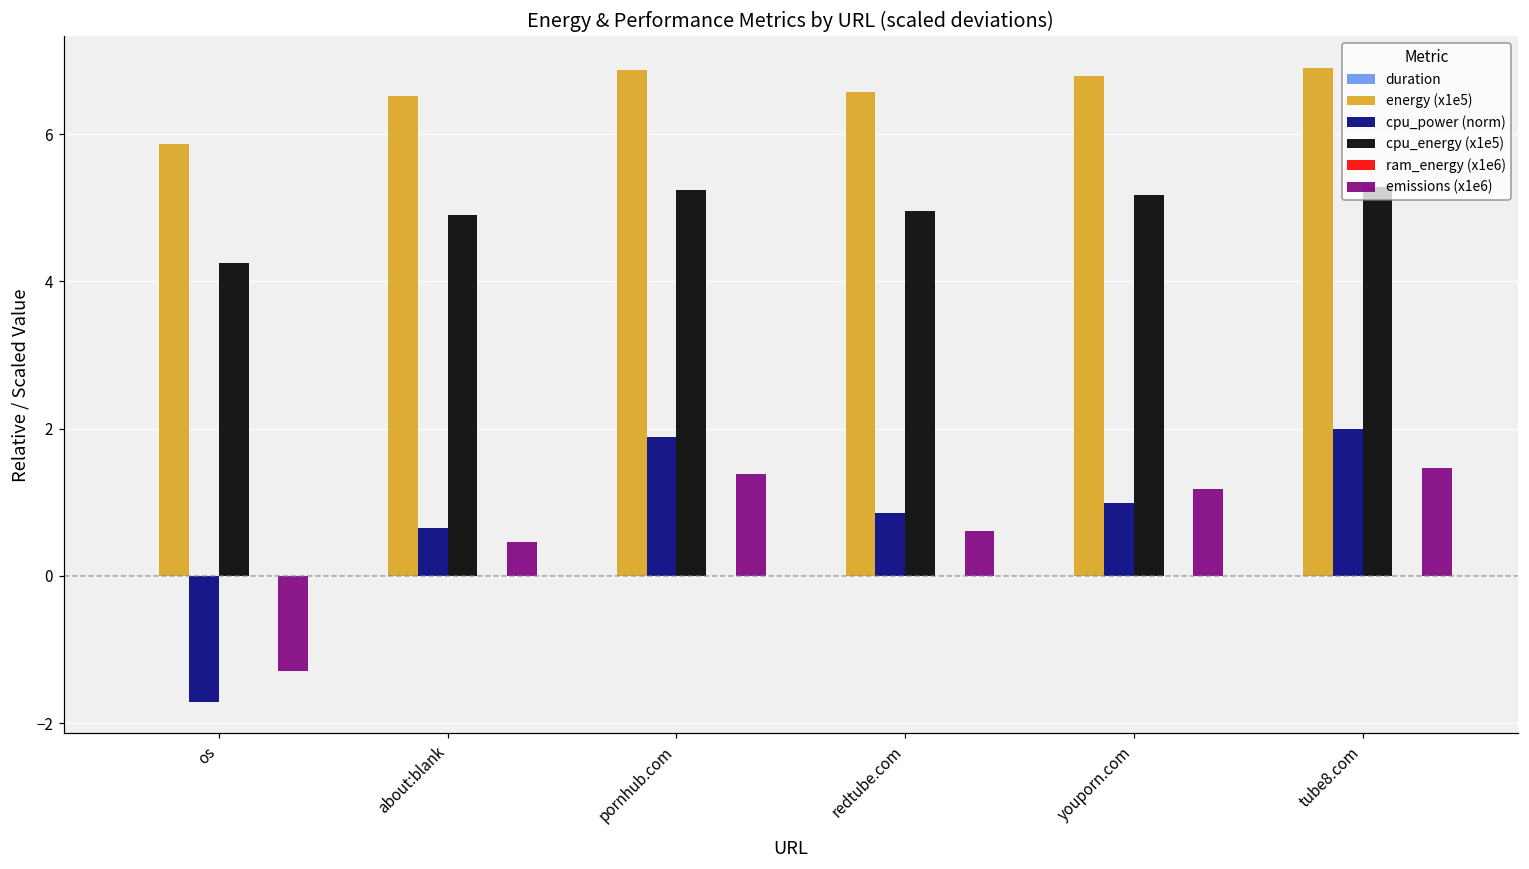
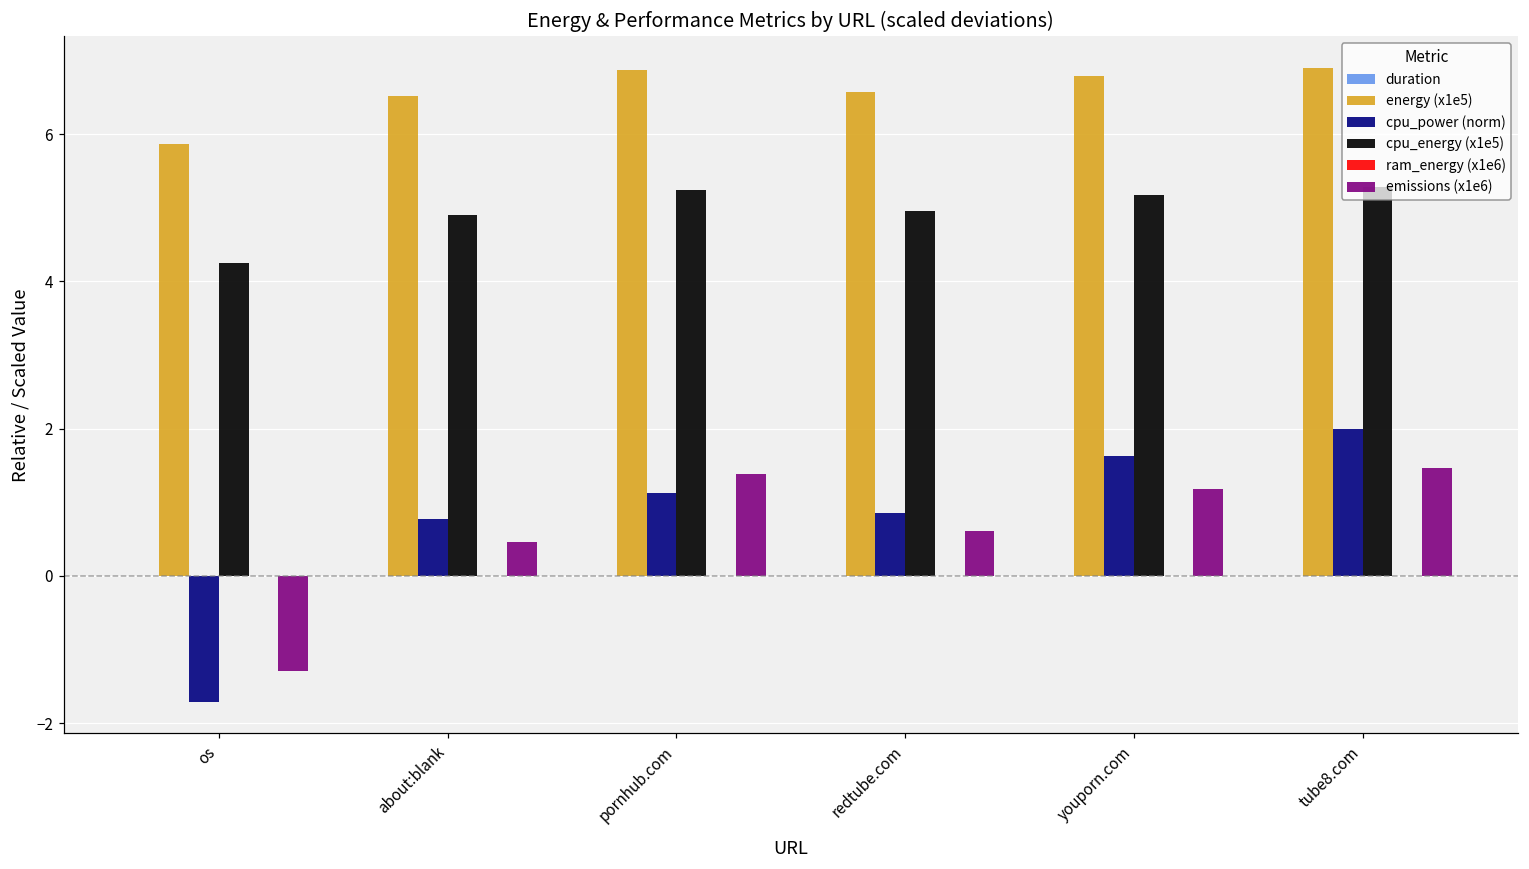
cpu_power (norm), about:blank: 0.7 -> 0.8
cpu_power (norm), pornhub.com: 1.9 -> 1.1
cpu_power (norm), youporn.com: 1.0 -> 1.6
